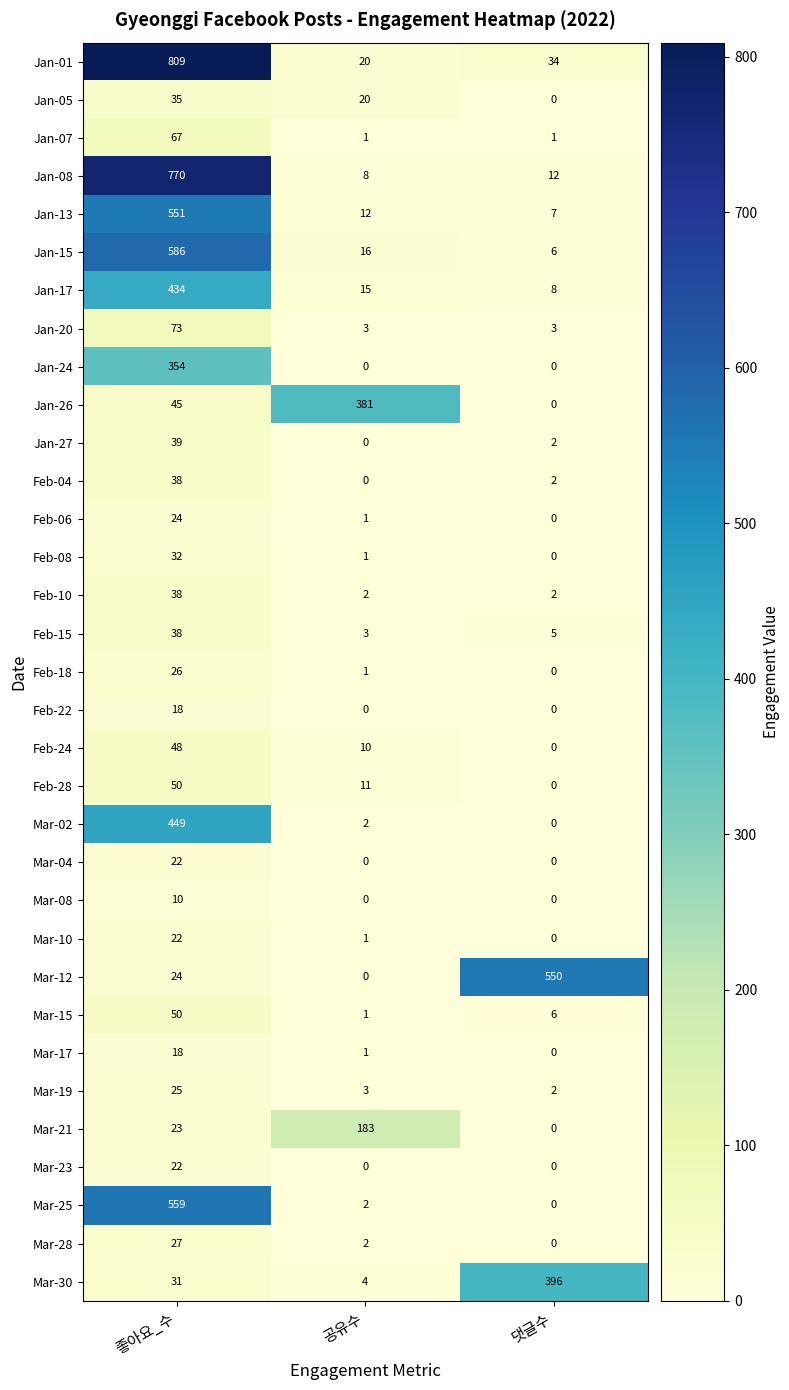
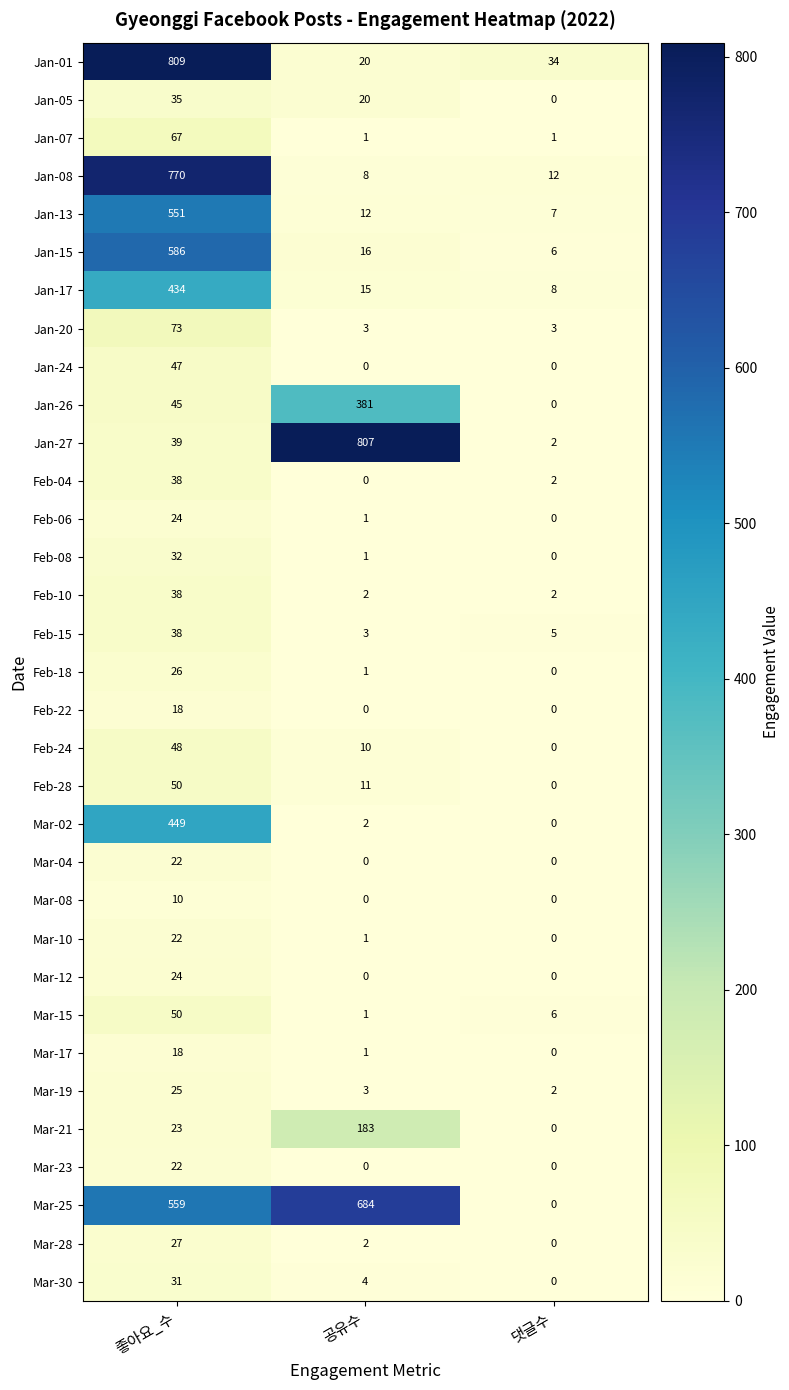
Jan-24, 좋아요_수: 354 -> 47
Jan-27, 공유수: 0 -> 807
Mar-12, 댓글수: 550 -> 0
Mar-25, 공유수: 2 -> 684
Mar-30, 댓글수: 396 -> 0
